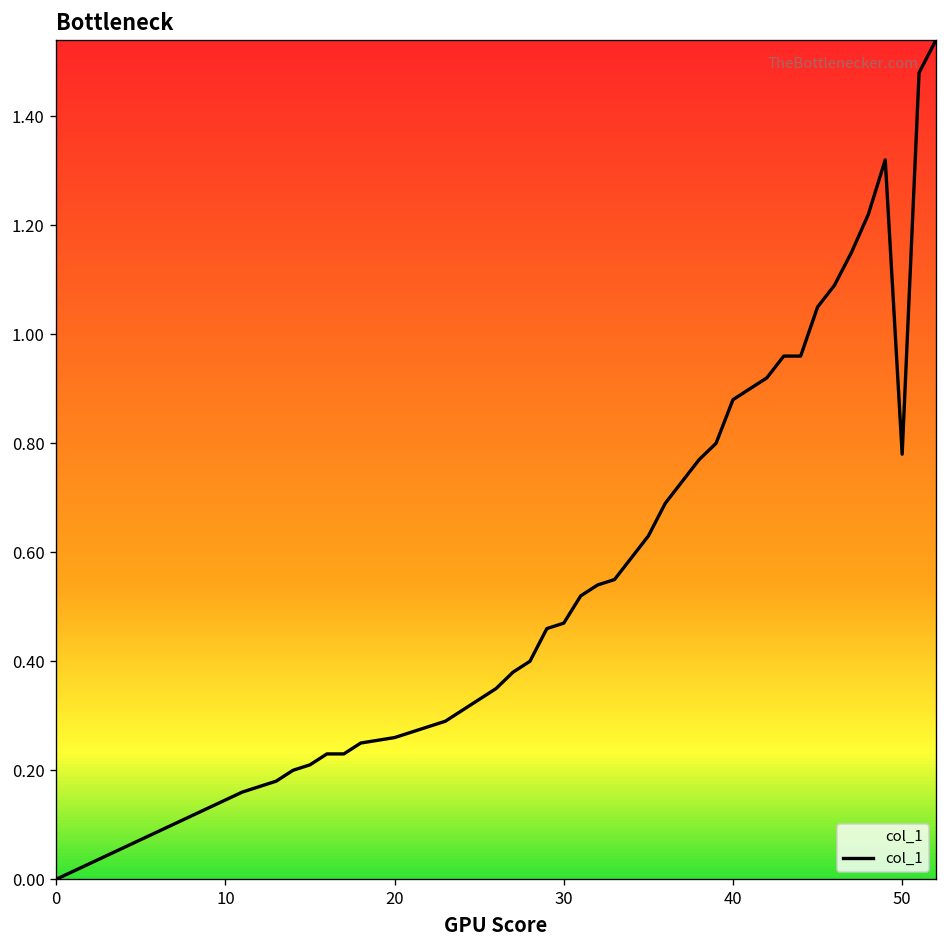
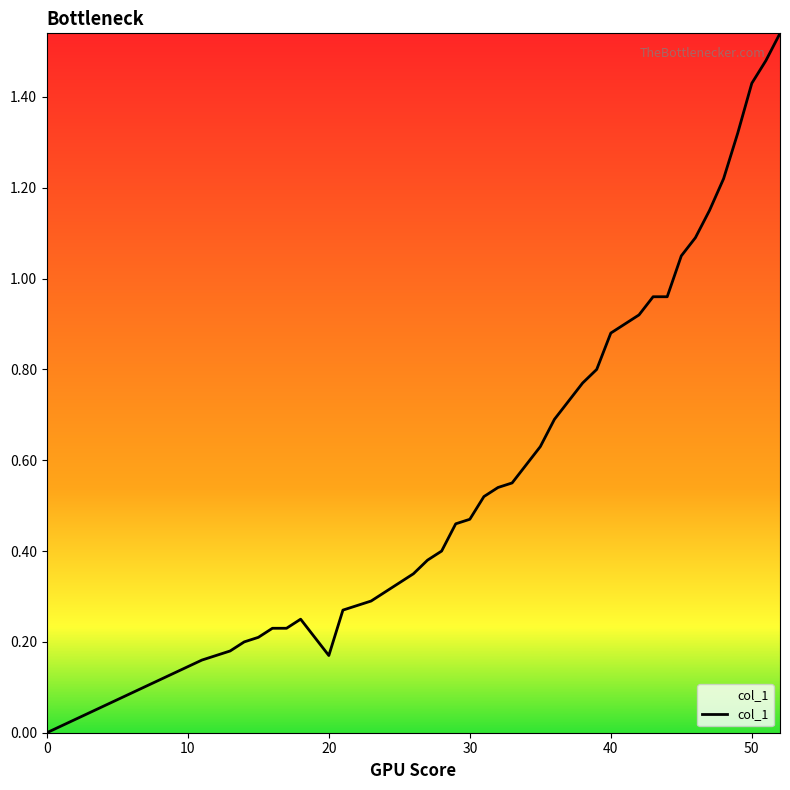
20: 0.26 -> 0.17
50: 0.78 -> 1.43
